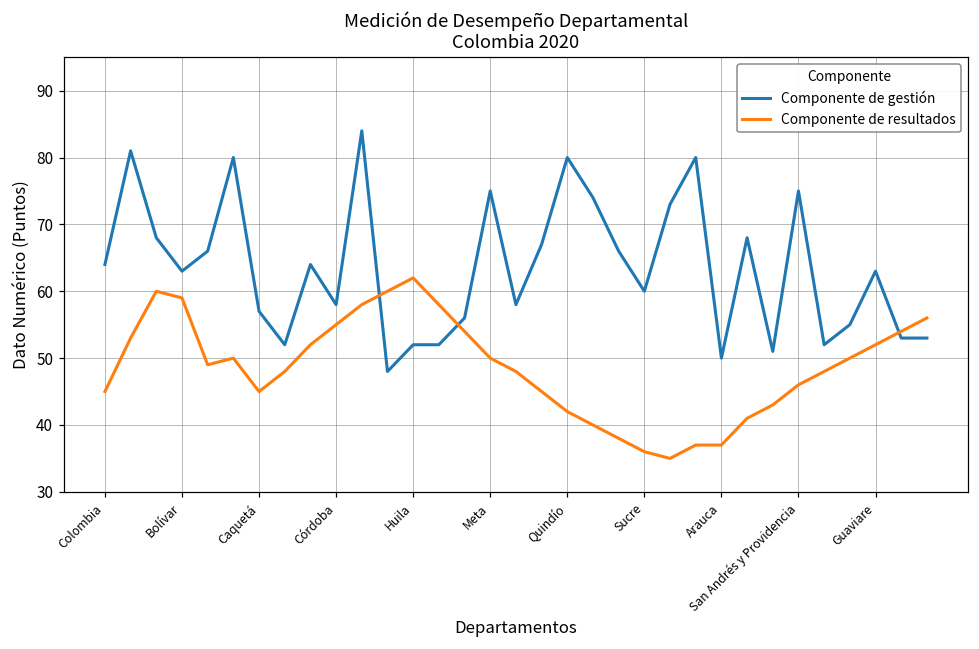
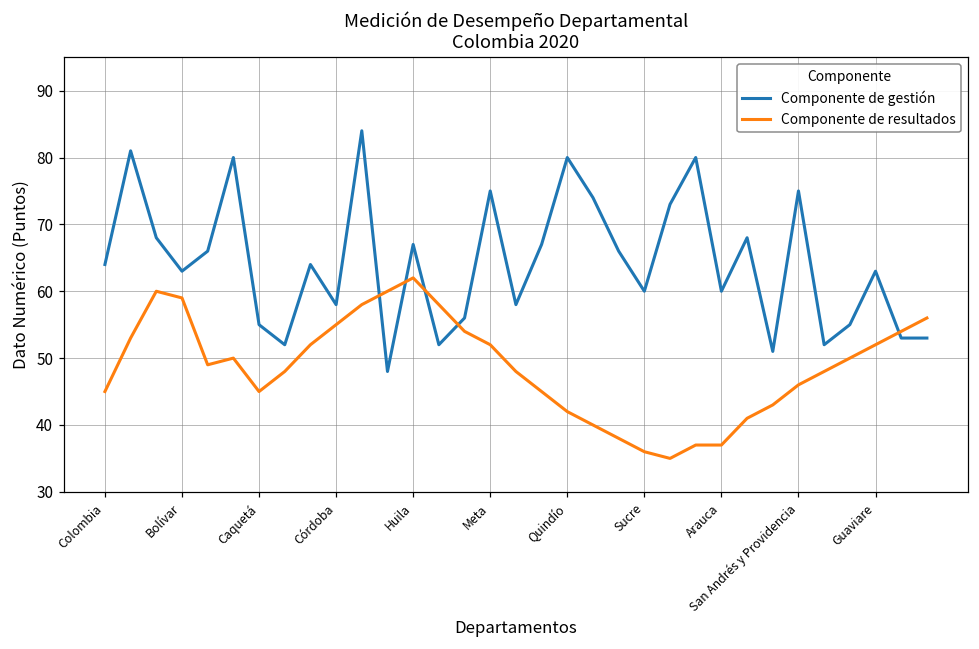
Componente de gestión, Caquetá: 57 -> 55
Componente de gestión, Huila: 52 -> 67
Componente de resultados, Meta: 50 -> 52
Componente de gestión, Arauca: 50 -> 60
